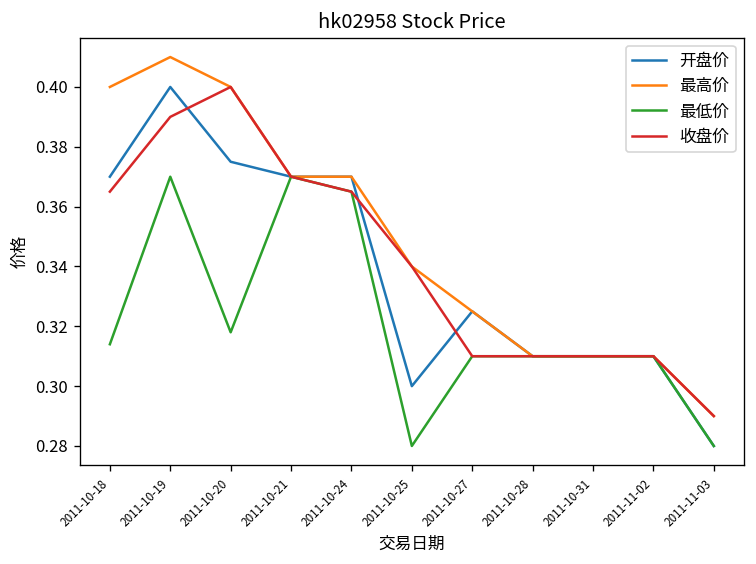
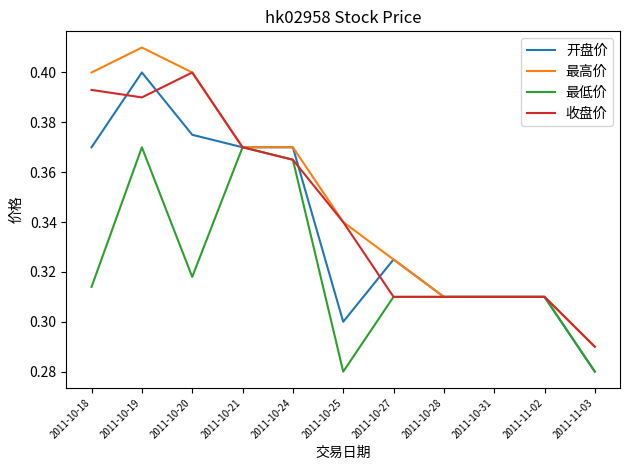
收盘价, 2011-10-18: 0.365 -> 0.393
